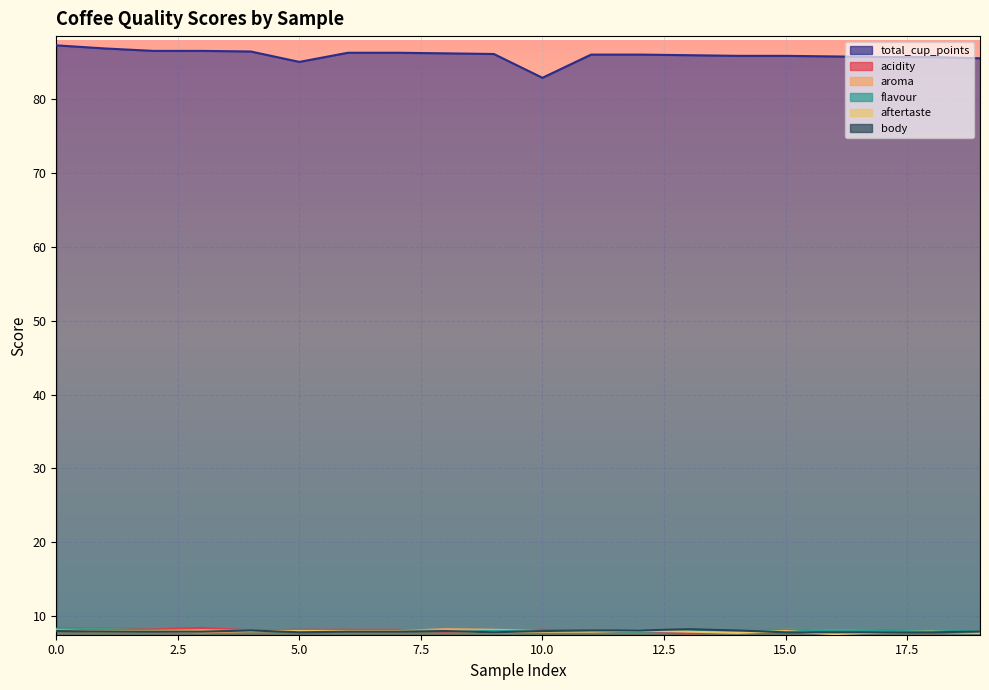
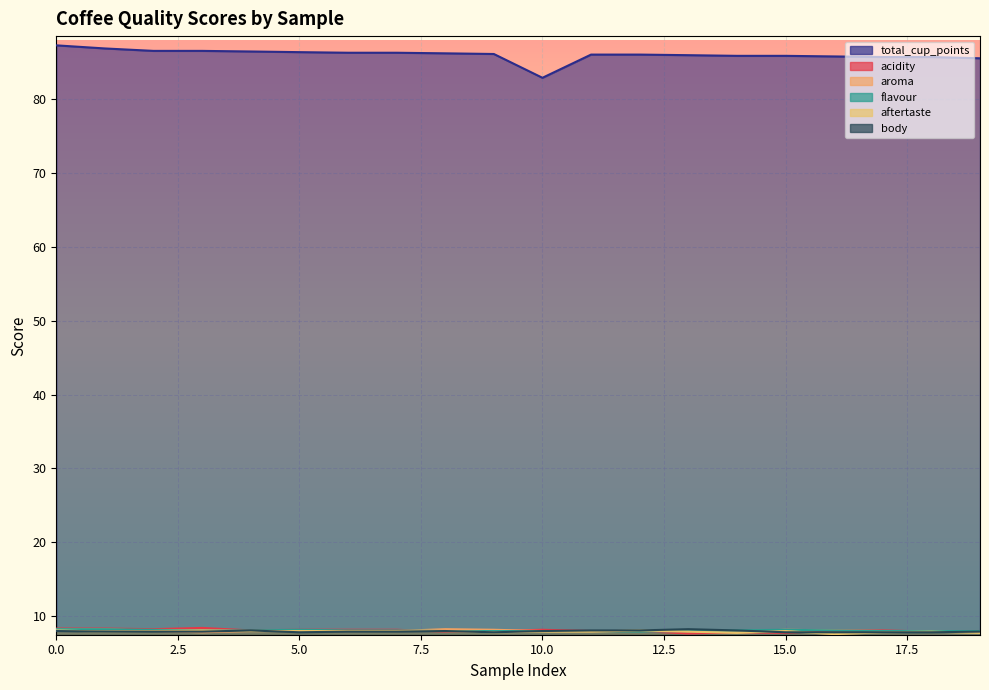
total_cup_points, 5.0: 85 -> 86
